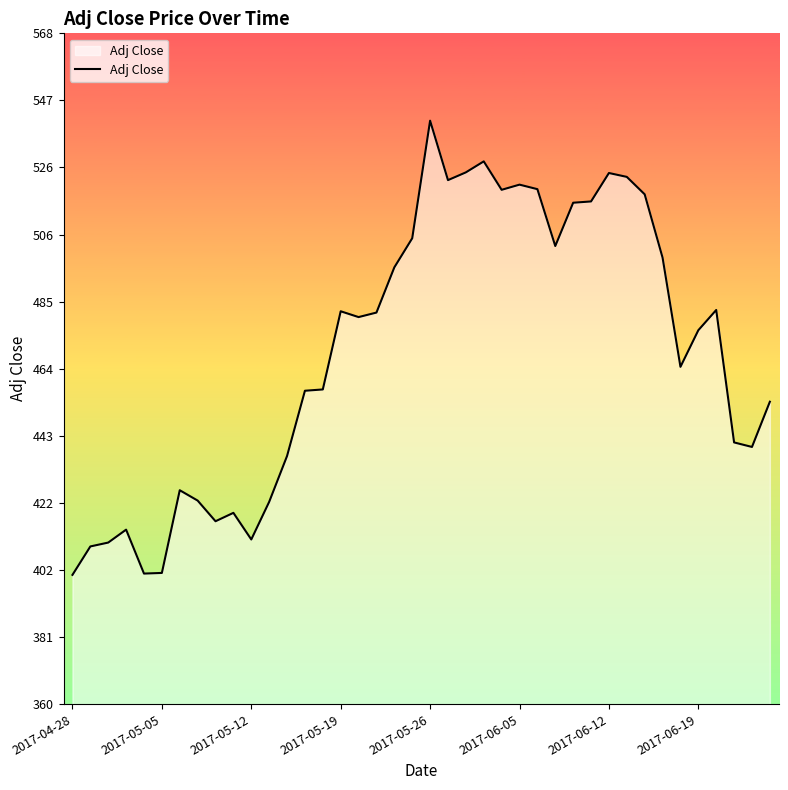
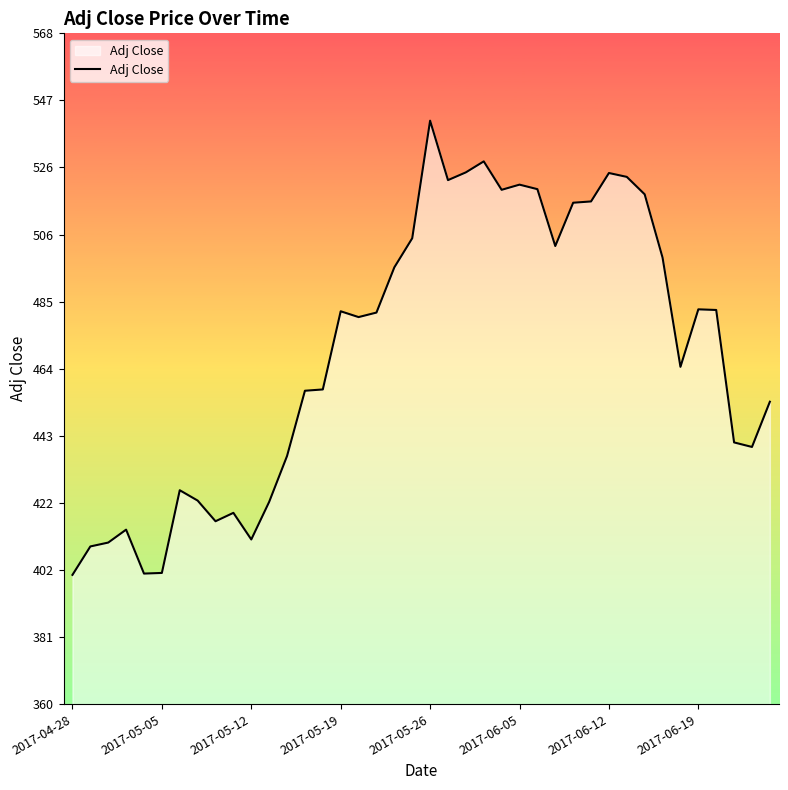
2017-06-19: 476 -> 482
